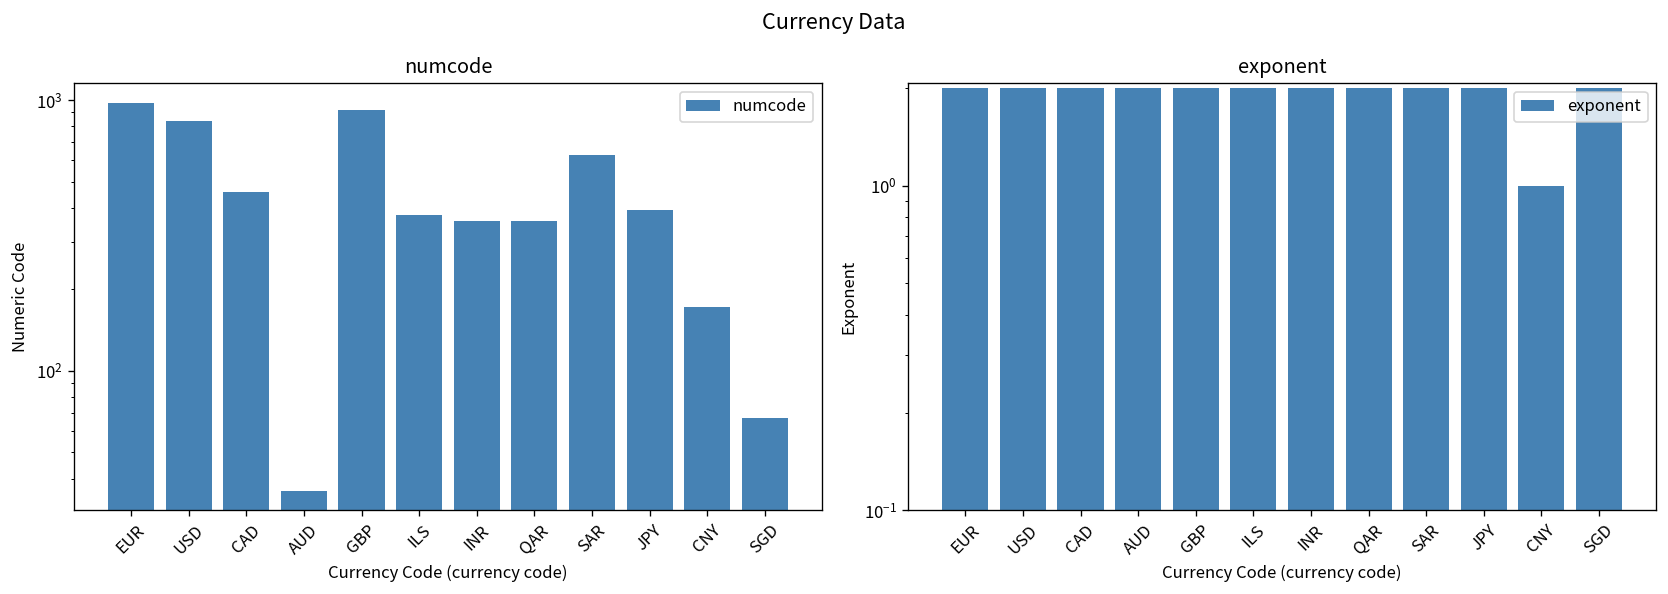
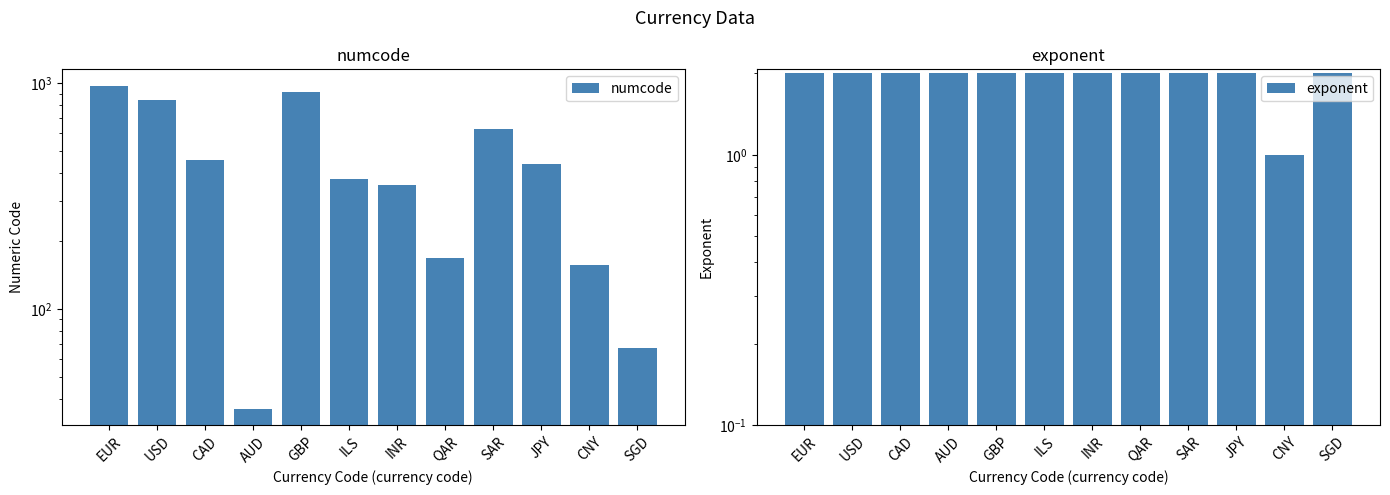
numcode, QAR: 360 -> 170
numcode, JPY: 390 -> 440
numcode, CNY: 170 -> 160
